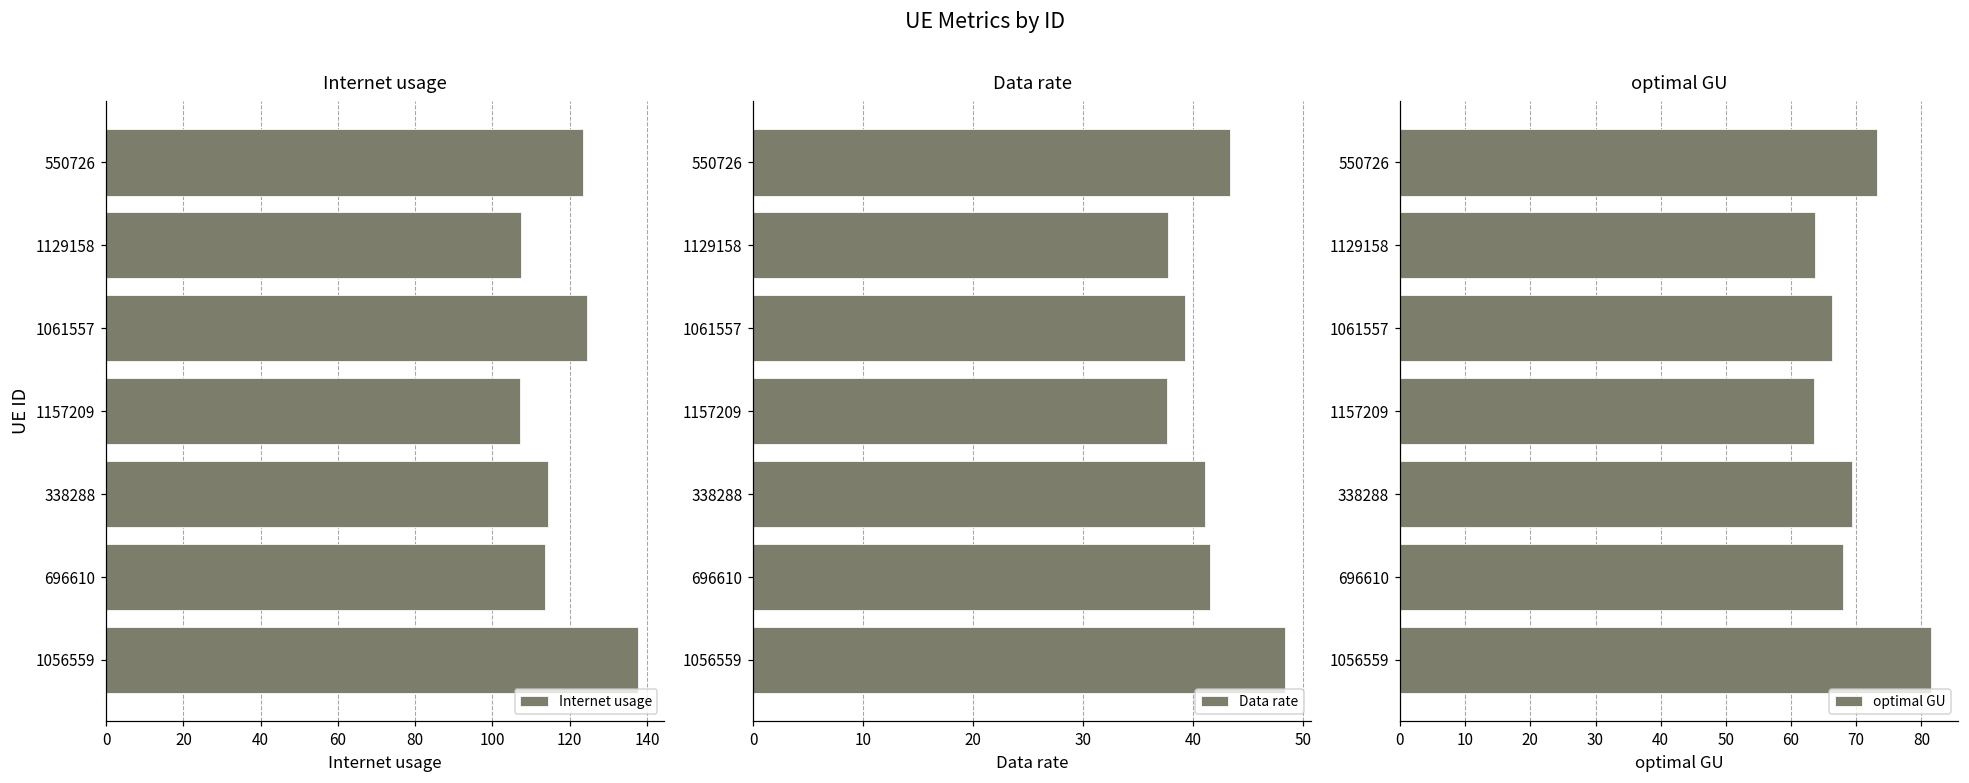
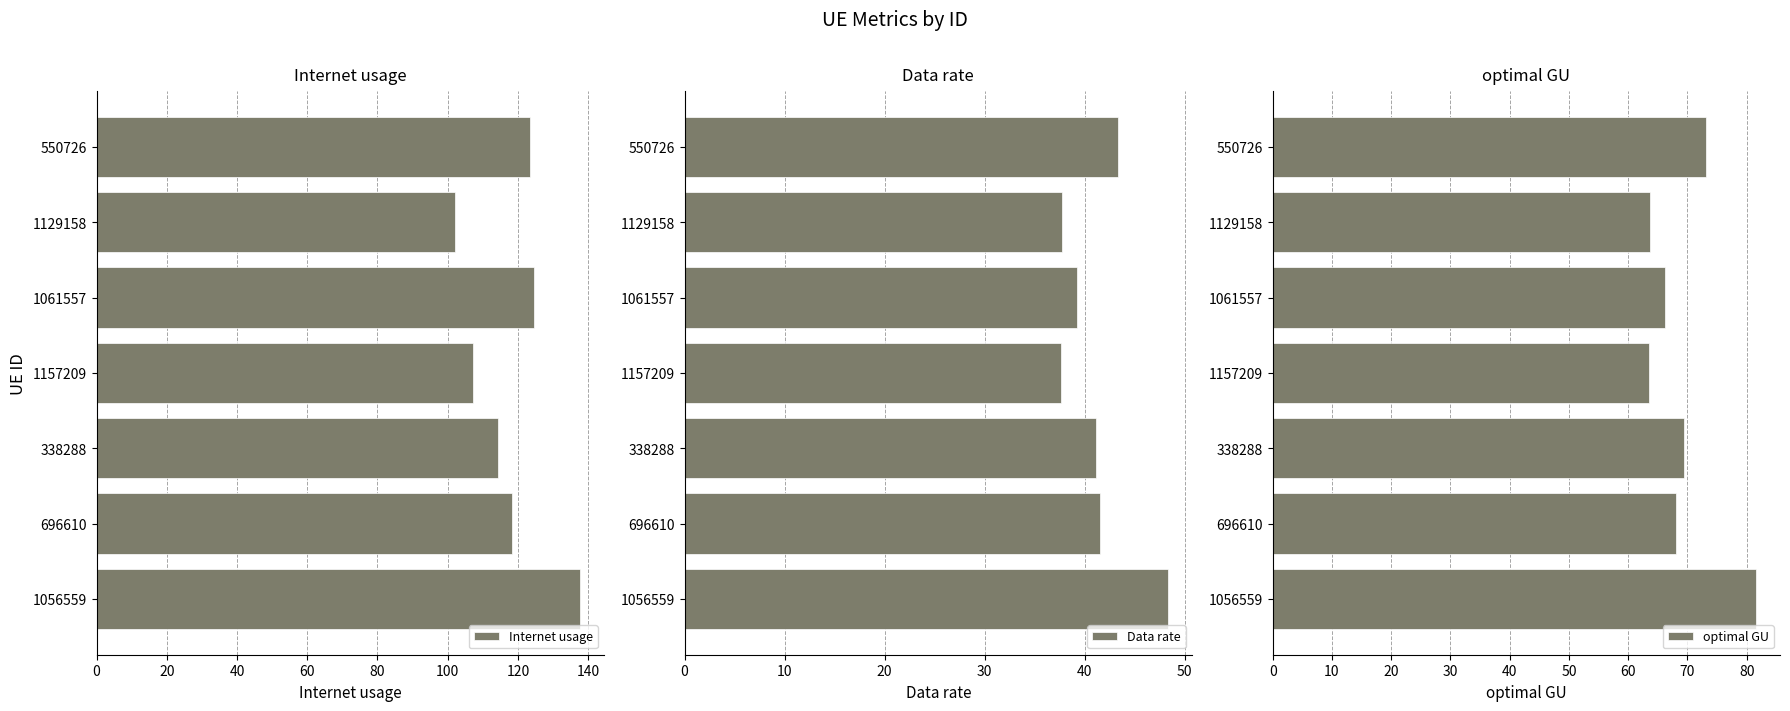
Internet usage, 1129158: 107 -> 102
Internet usage, 696610: 114 -> 118
